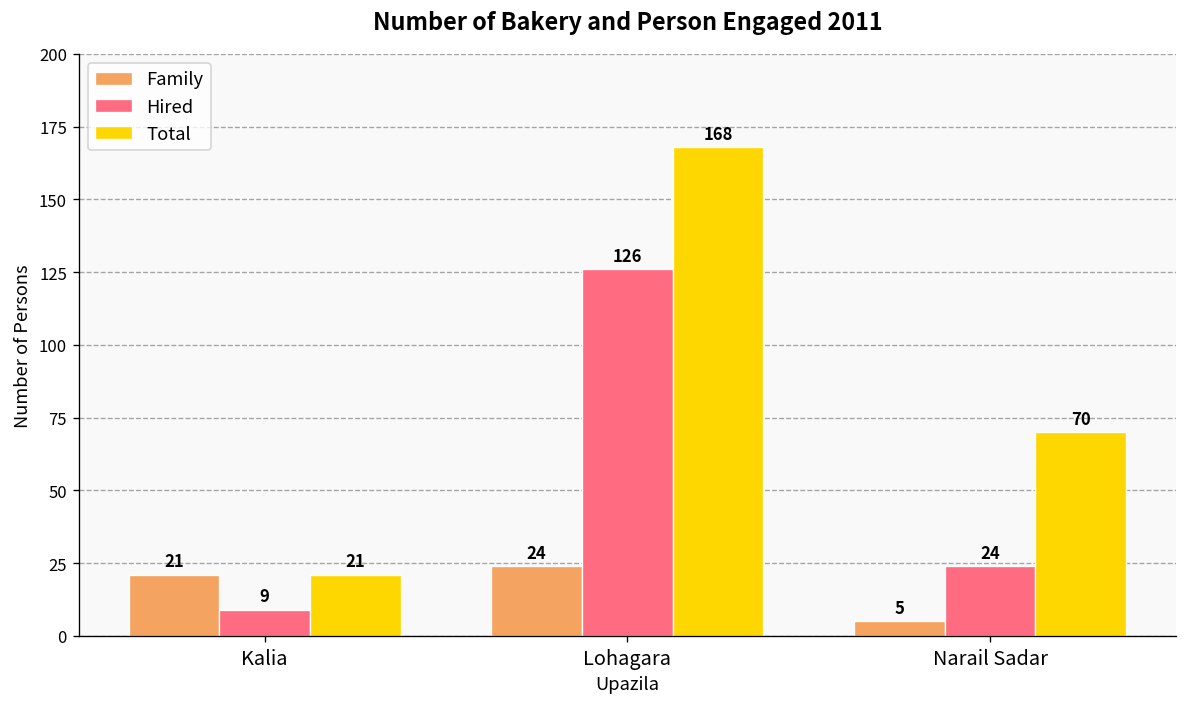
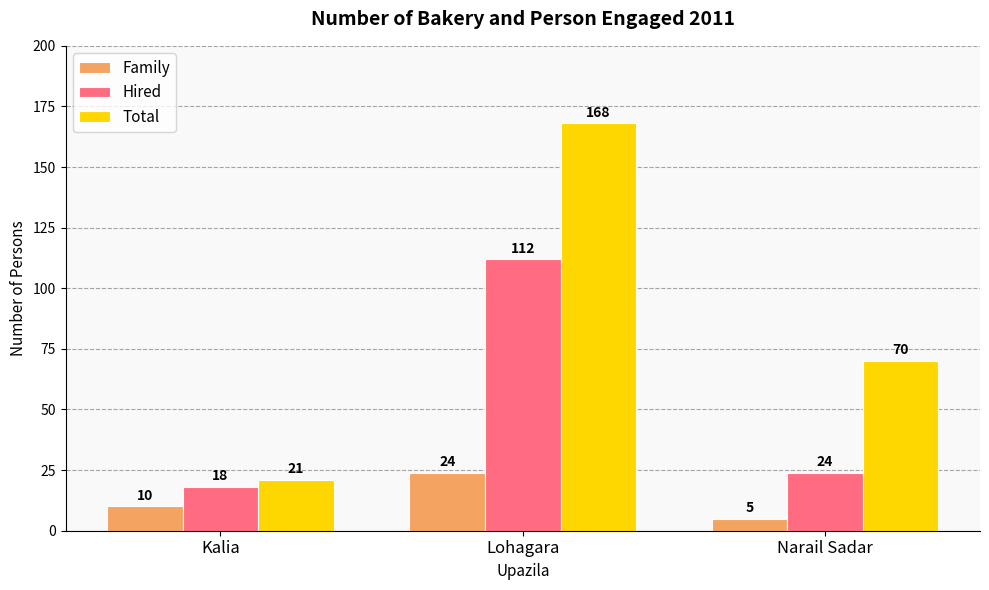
Family, Kalia: 21 -> 10
Hired, Kalia: 9 -> 18
Hired, Lohagara: 126 -> 112
